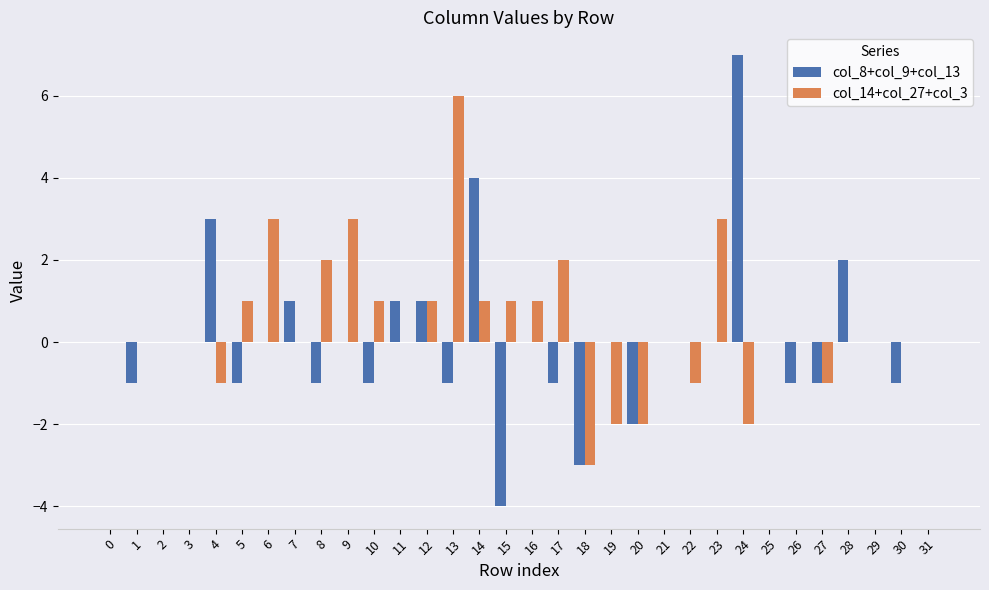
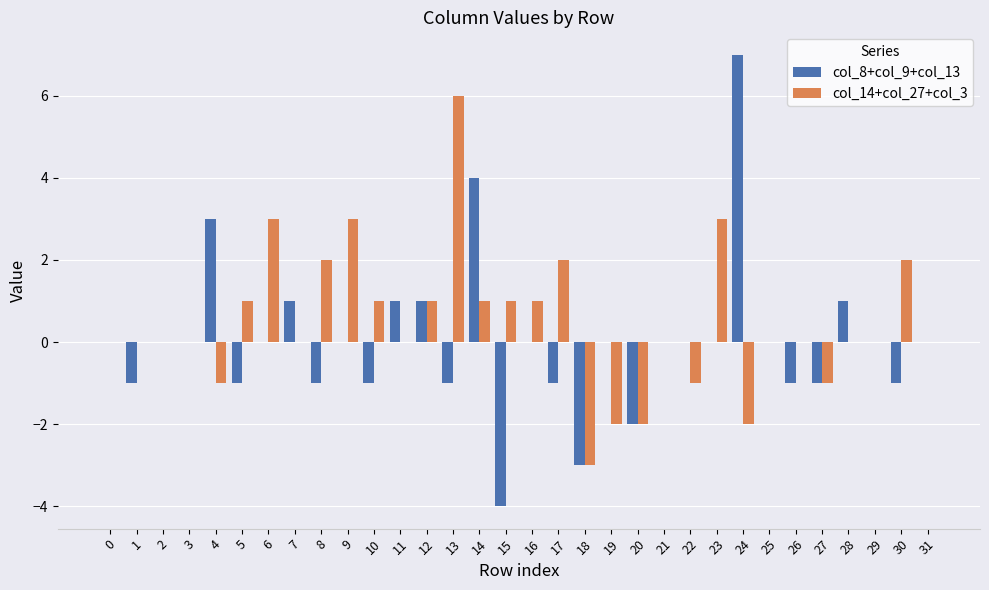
col_8+col_9+col_13, 28: 2 -> 1
col_14+col_27+col_3, 30: 0 -> 2
